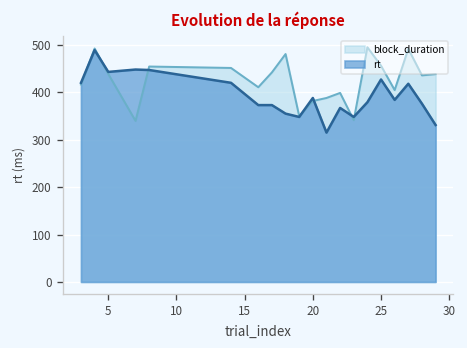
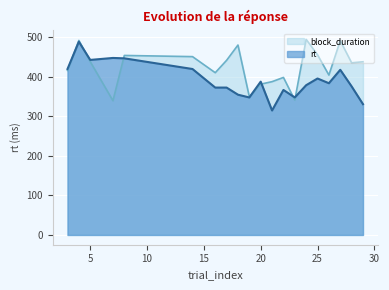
rt, 25: 430 -> 400
